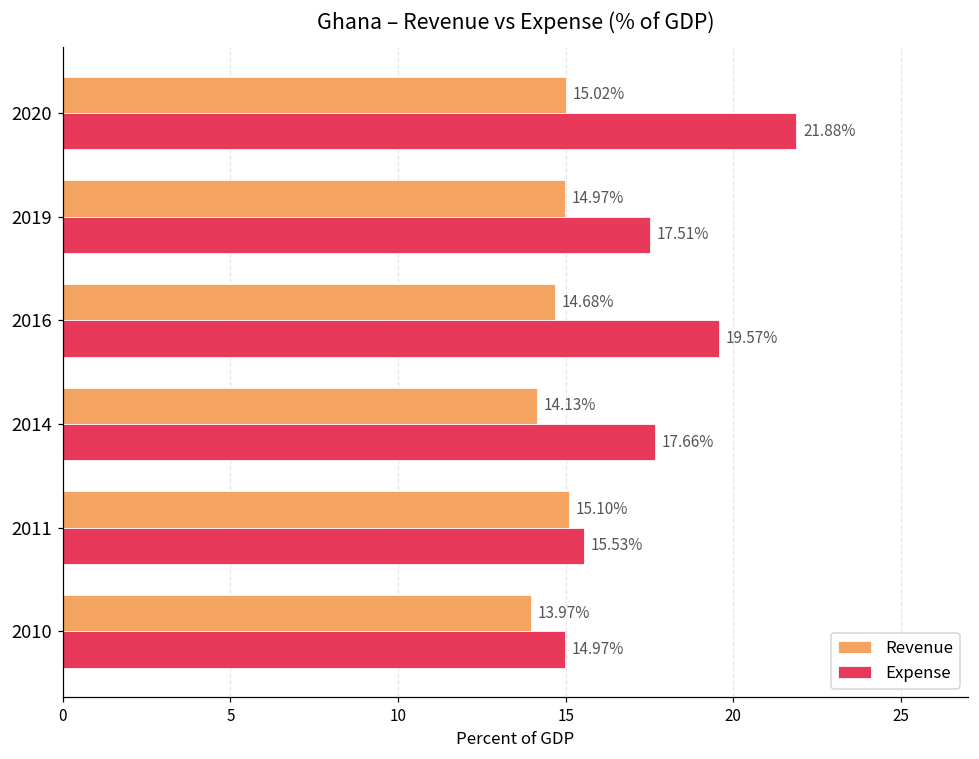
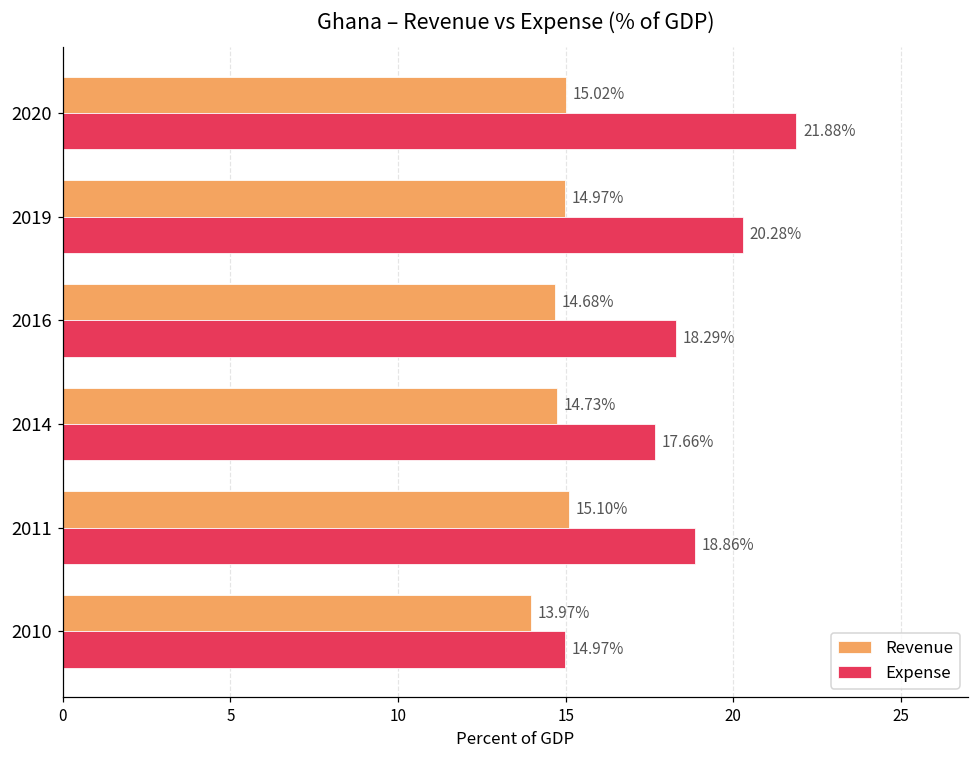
Expense, 2019: 17.51% -> 20.28%
Expense, 2016: 19.57% -> 18.29%
Revenue, 2014: 14.13% -> 14.73%
Expense, 2011: 15.53% -> 18.86%
